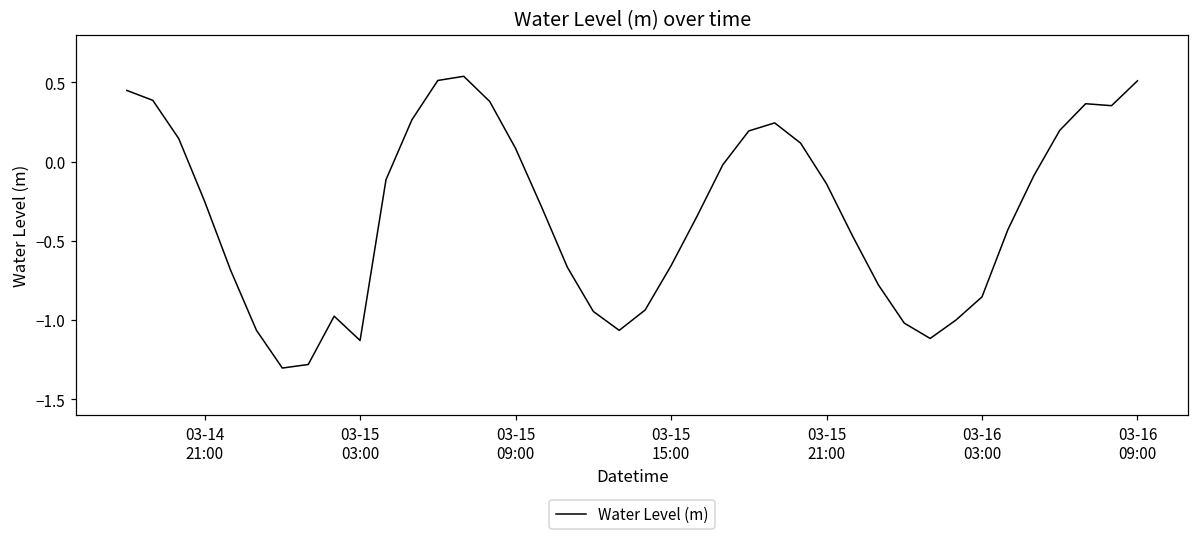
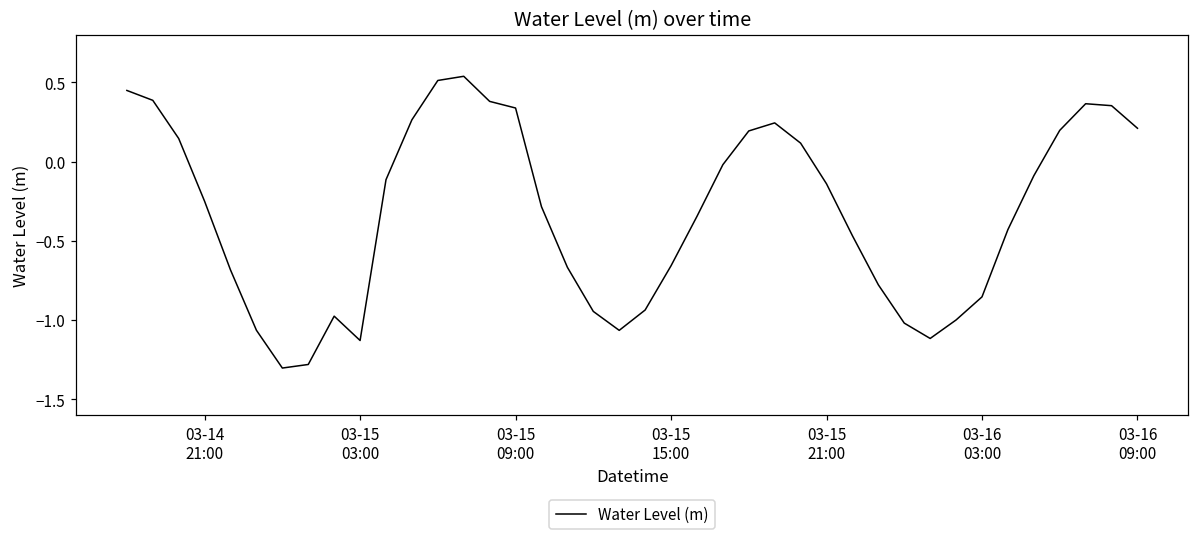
03-15 09:00: 0.08 -> 0.34
03-16 09:00: 0.51 -> 0.21
